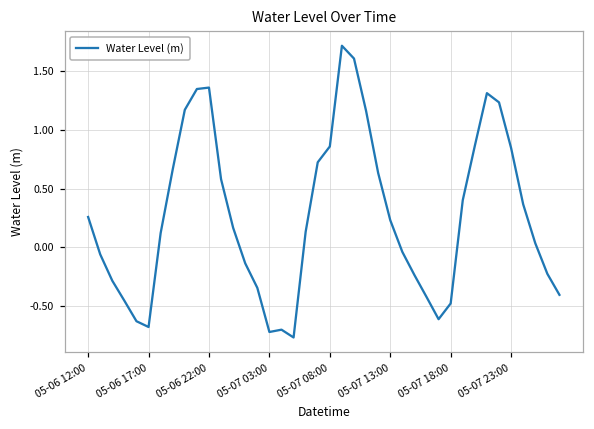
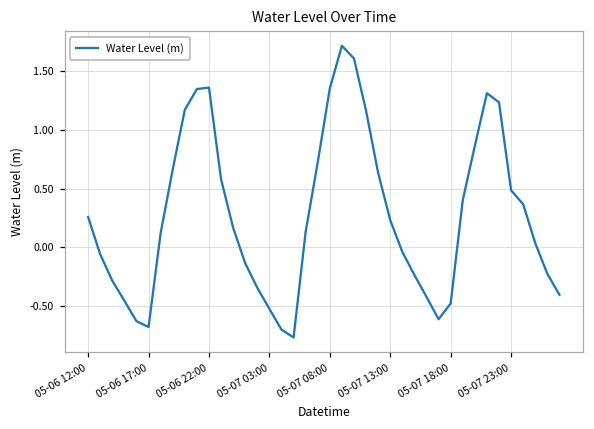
05-07 03:00: -0.72 -> -0.52
05-07 08:00: 0.86 -> 1.35
05-07 23:00: 0.85 -> 0.49
